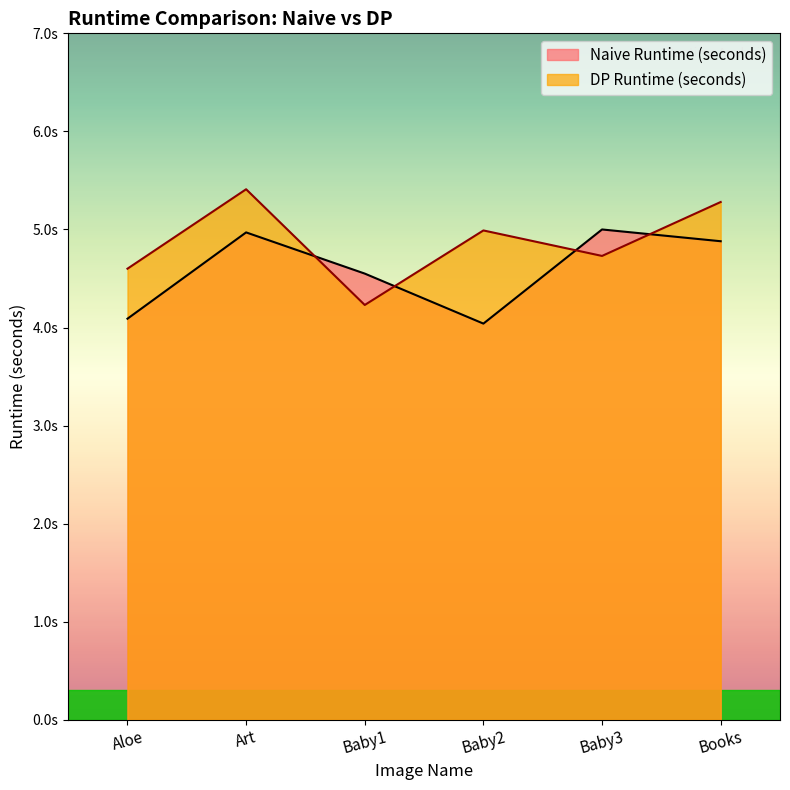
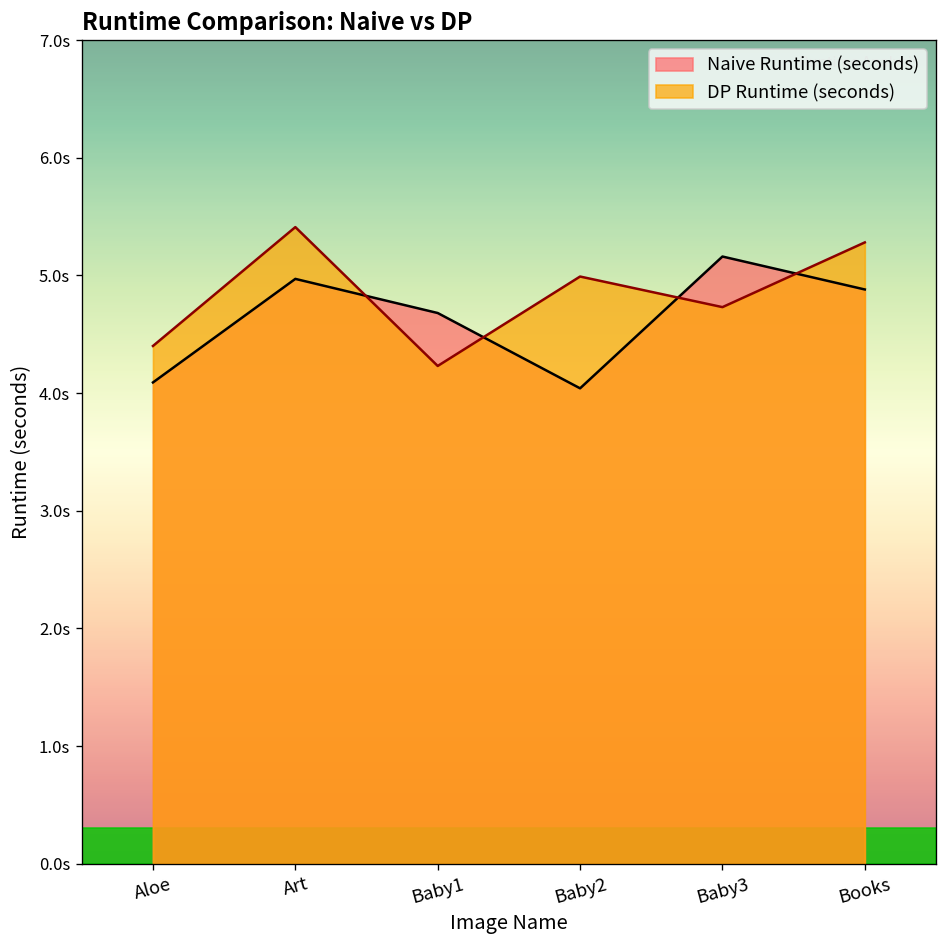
DP Runtime (seconds), Aloe: 4.6s -> 4.4s
Naive Runtime (seconds), Baby1: 4.6s -> 4.7s
Naive Runtime (seconds), Baby3: 5.0s -> 5.2s
